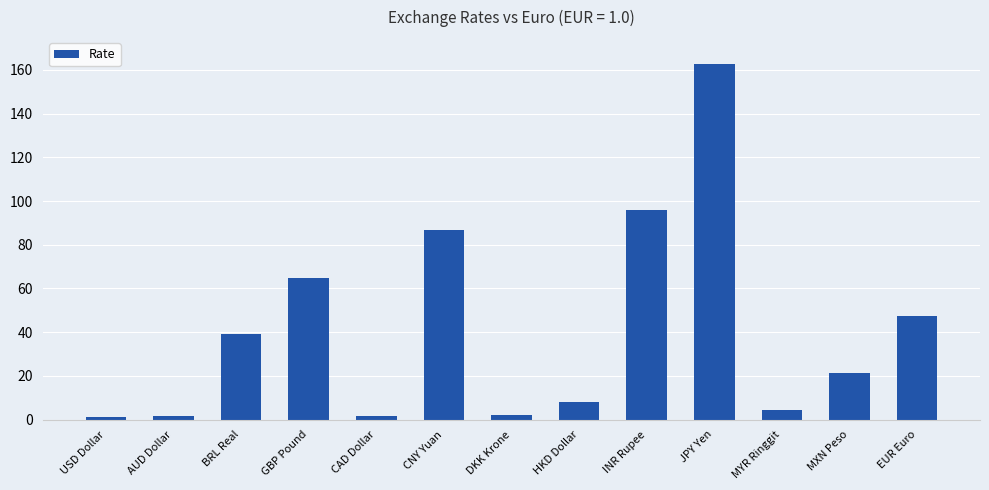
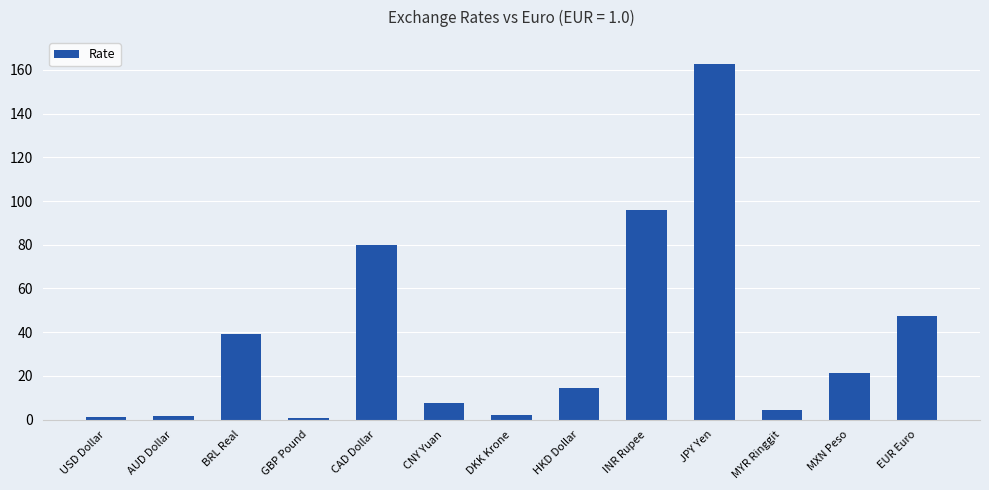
GBP Pound: 65 -> 1
CAD Dollar: 1 -> 80
CNY Yuan: 87 -> 8
HKD Dollar: 8 -> 15
